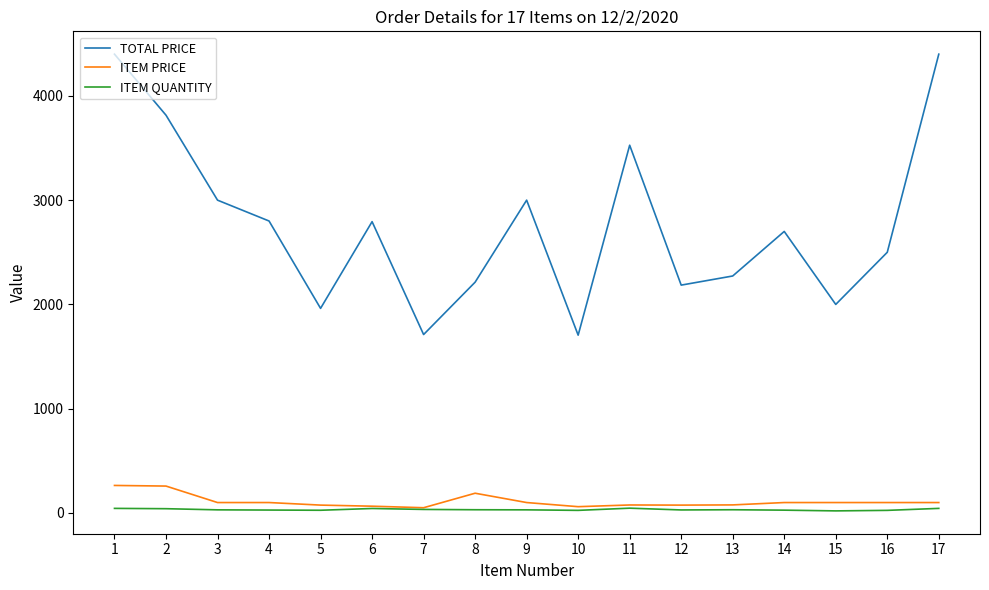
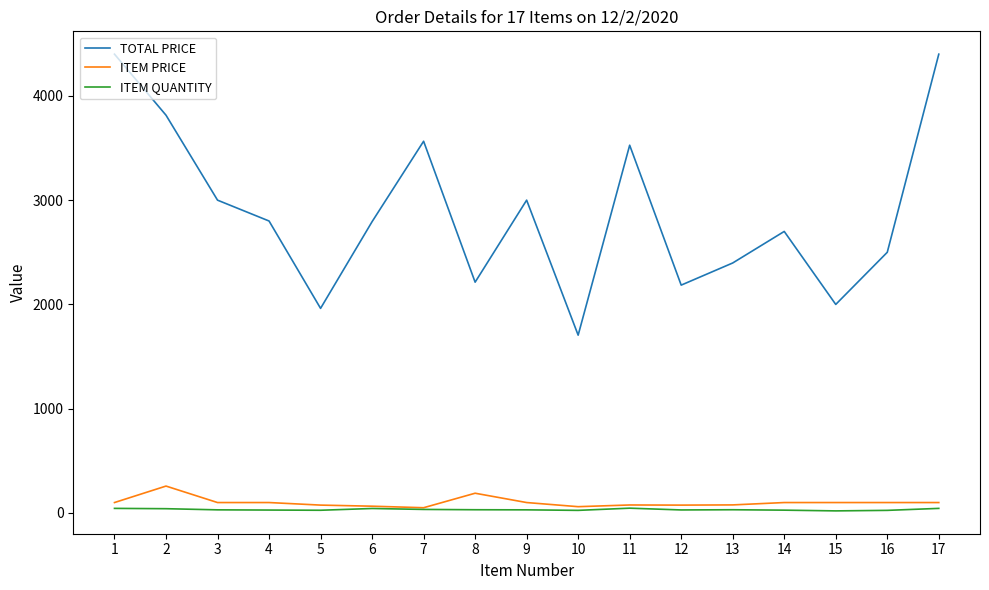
ITEM PRICE, 1: 260 -> 100
TOTAL PRICE, 7: 1710 -> 3560
TOTAL PRICE, 13: 2270 -> 2400
